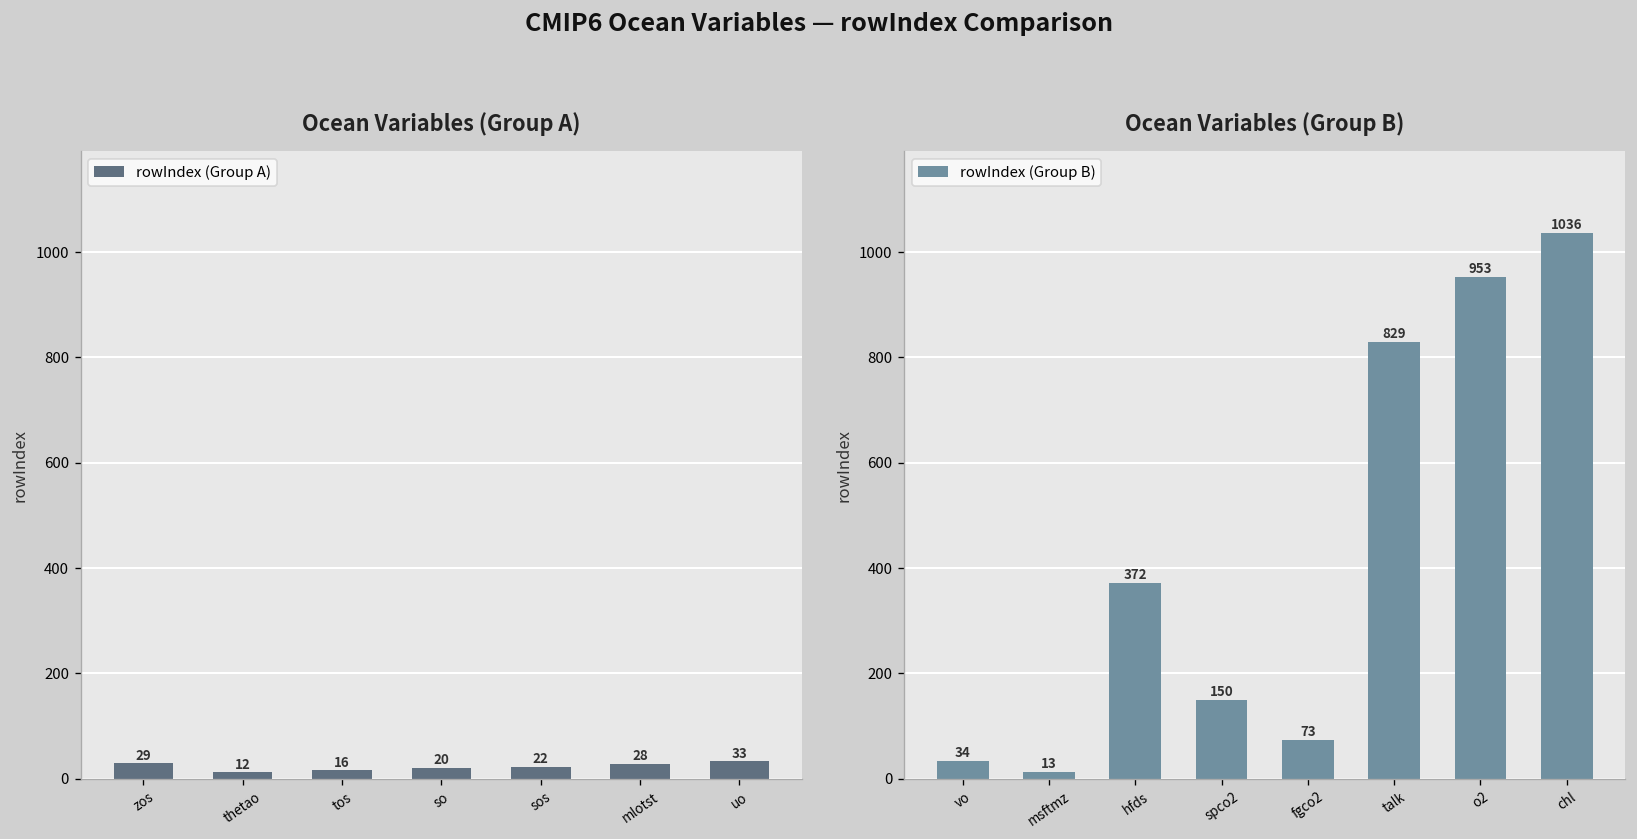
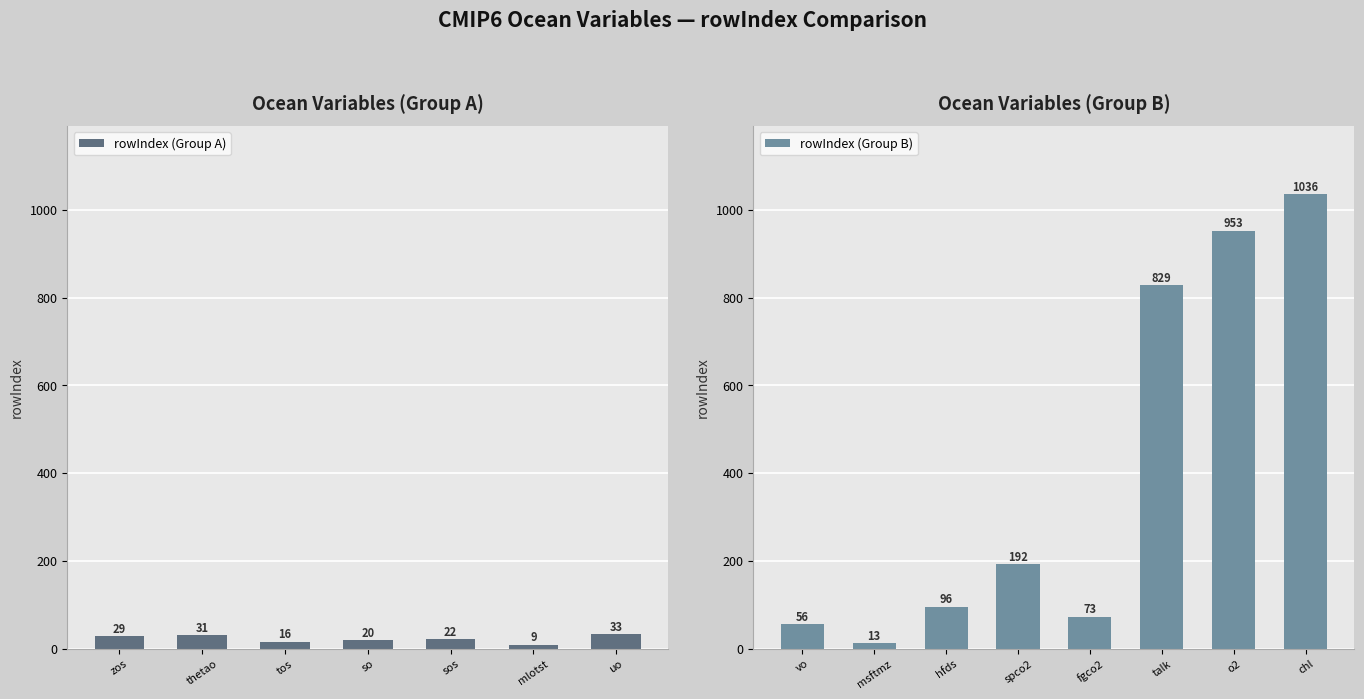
Ocean Variables (Group A), thetao: 12 -> 31
Ocean Variables (Group A), mlotst: 28 -> 9
Ocean Variables (Group B), vo: 34 -> 56
Ocean Variables (Group B), hfds: 372 -> 96
Ocean Variables (Group B), spco2: 150 -> 192
